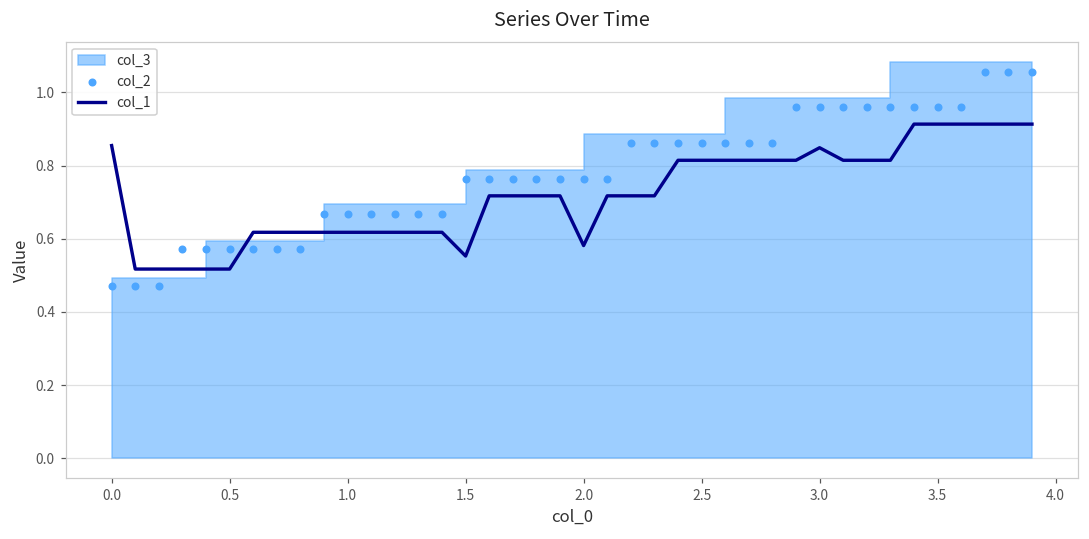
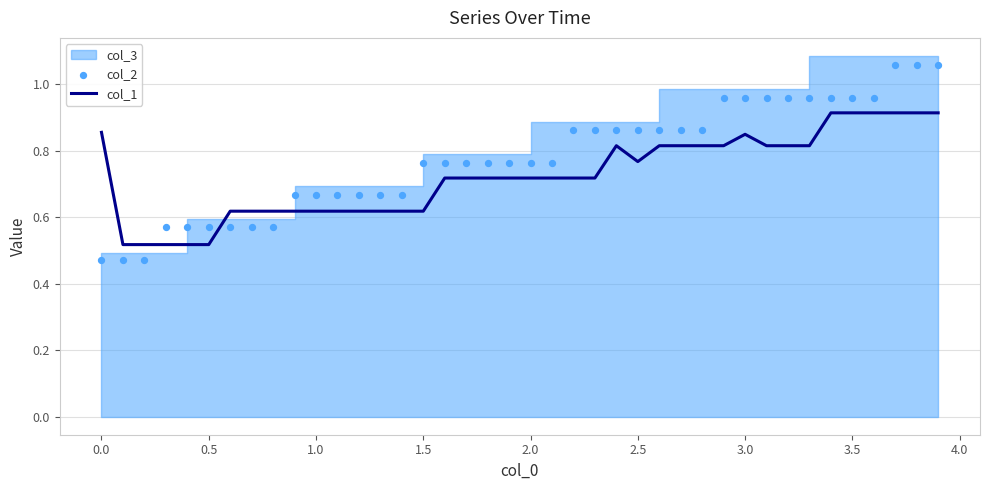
col_1, 1.5: 0.55 -> 0.62
col_1, 2.0: 0.58 -> 0.72
col_1, 2.5: 0.81 -> 0.77
